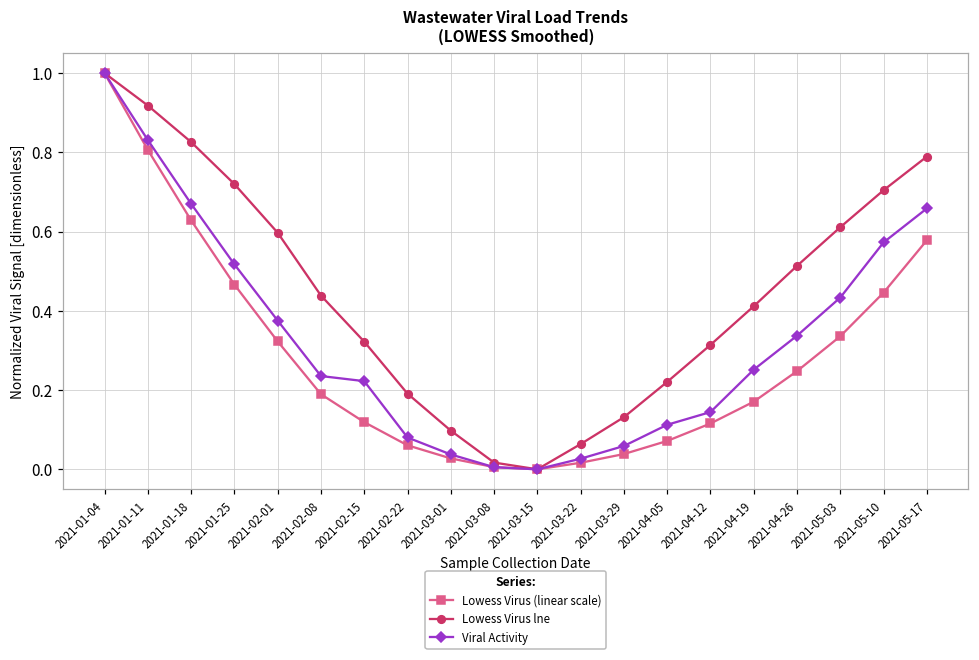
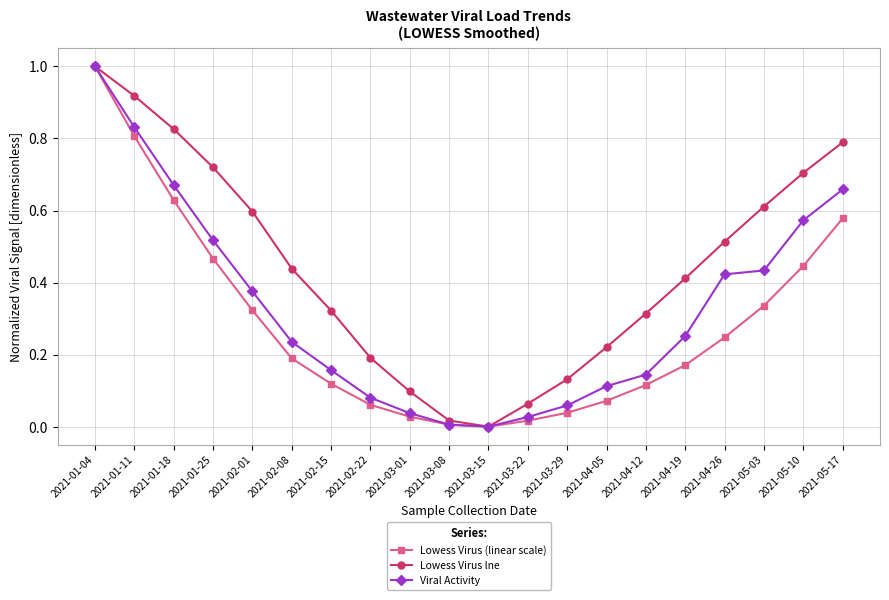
Viral Activity, 2021-02-15: 0.22 -> 0.16
Viral Activity, 2021-04-26: 0.34 -> 0.42
